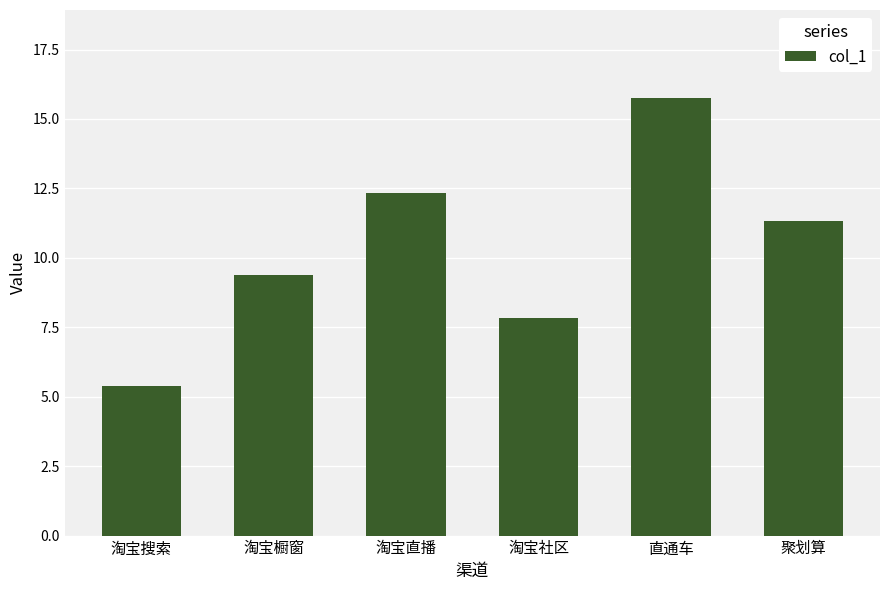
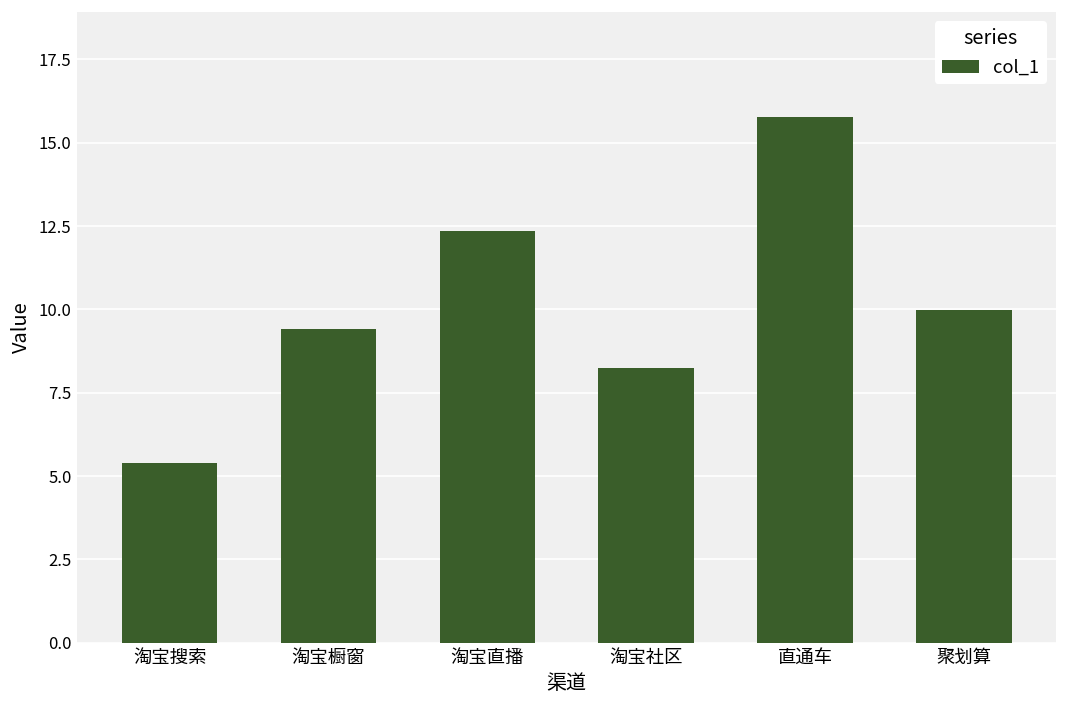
淘宝社区: 7.8 -> 8.2
聚划算: 11.3 -> 10.0
